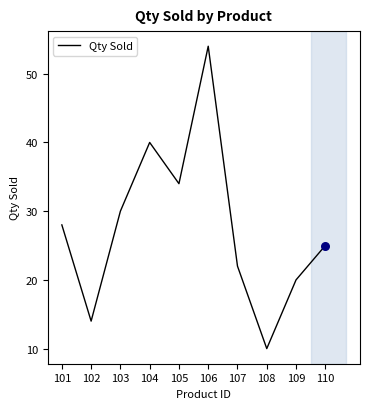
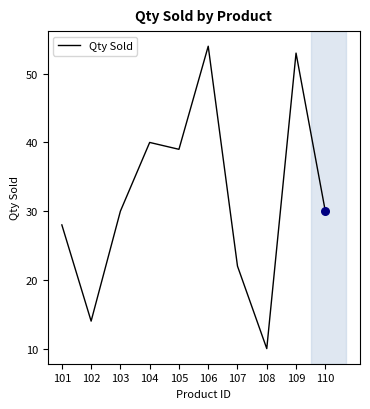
Qty Sold, 105: 34 -> 39
Qty Sold, 109: 20 -> 53
Qty Sold, 110: 25 -> 30
